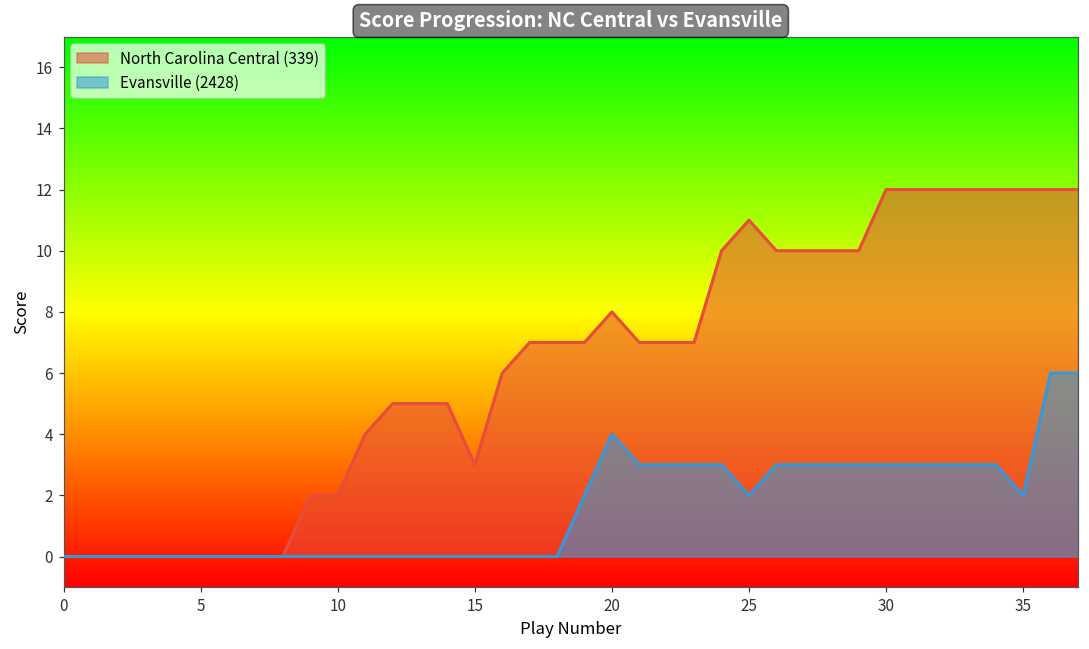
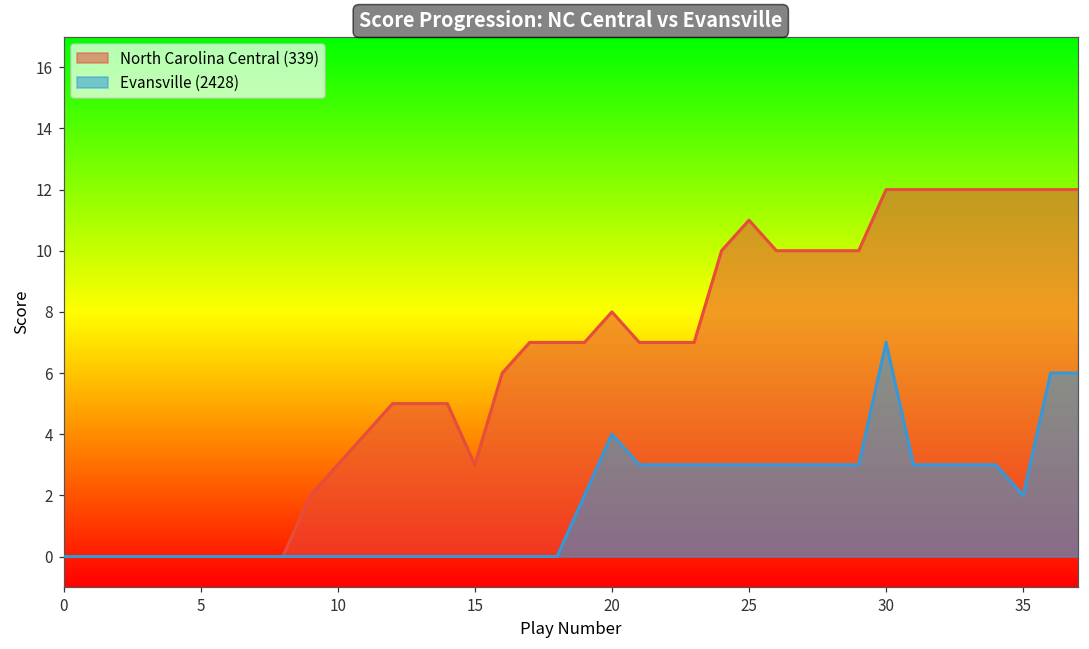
North Carolina Central (339), 10: 2 -> 3
Evansville (2428), 25: 2 -> 3
Evansville (2428), 30: 3 -> 7
